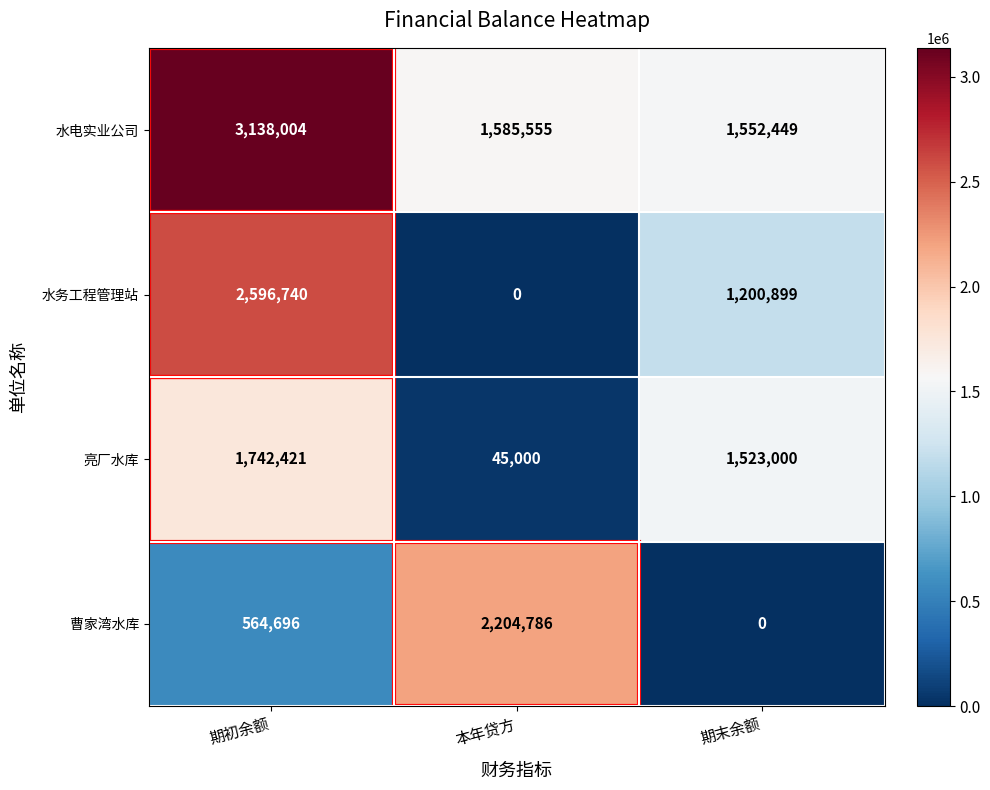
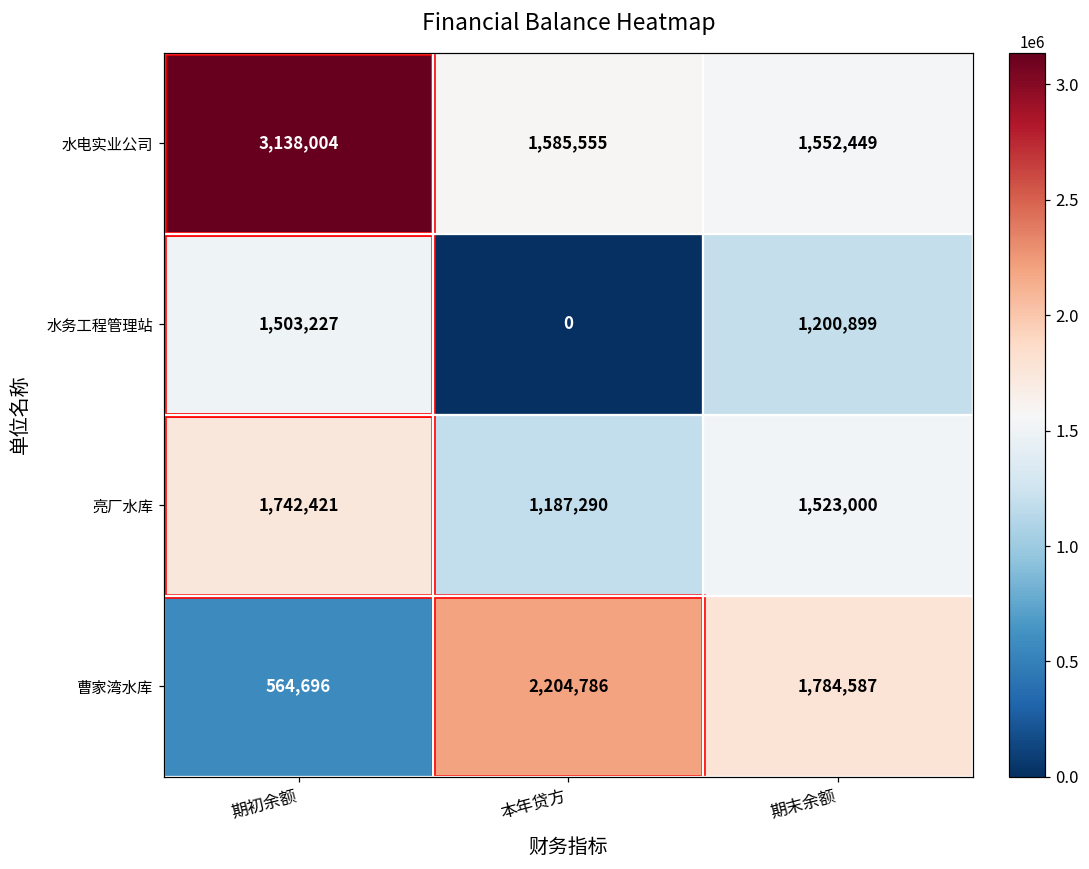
水务工程管理站, 期初余额: 2,596,740 -> 1,503,227
亮厂水库, 本年贷方: 45,000 -> 1,187,290
曹家湾水库, 期末余额: 0 -> 1,784,587
